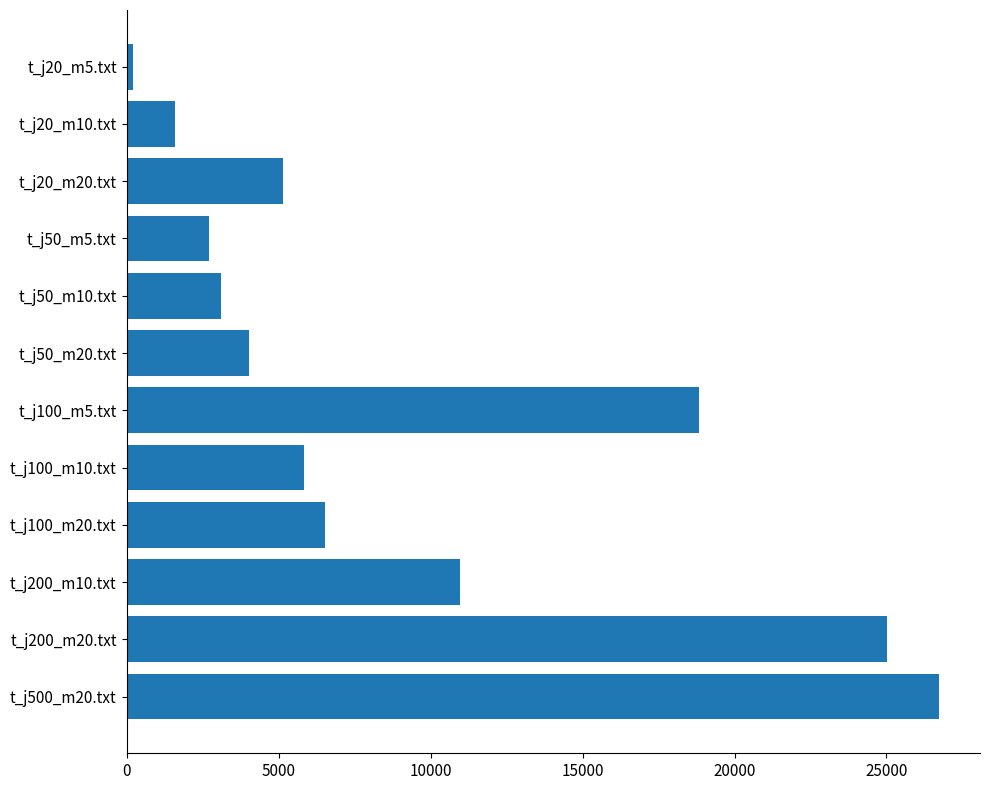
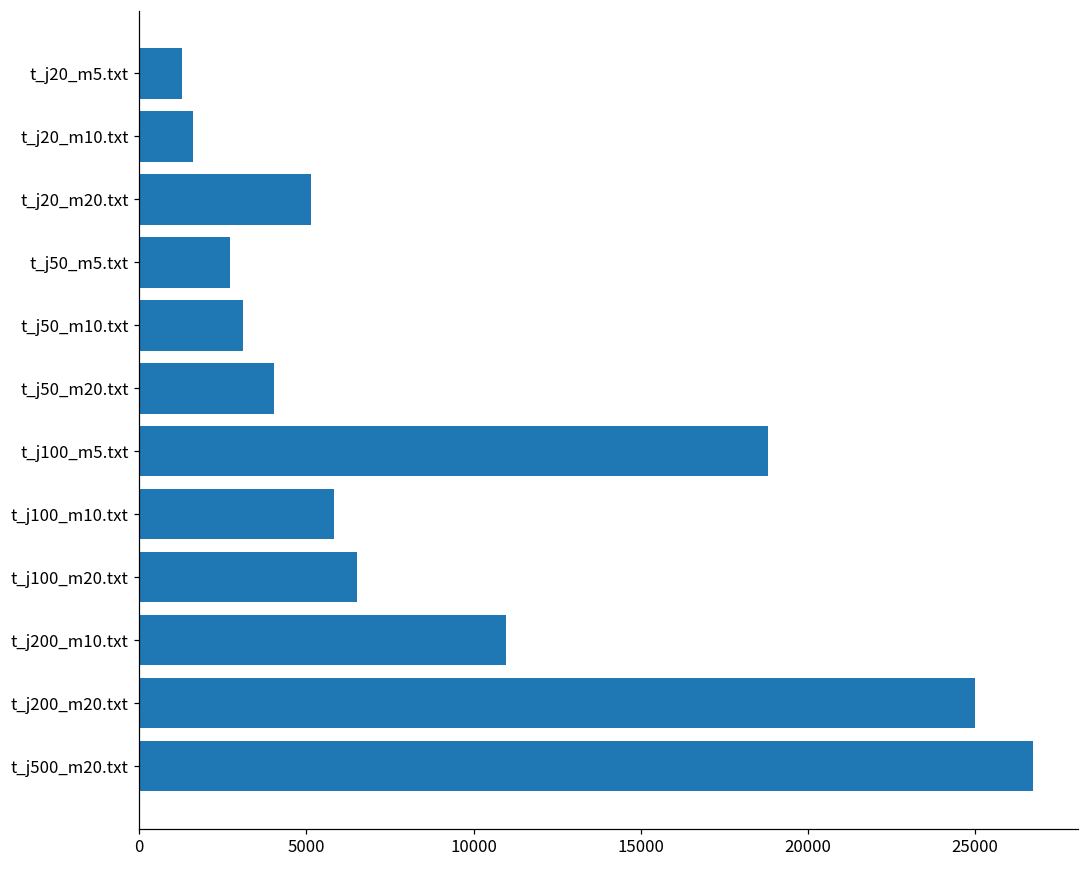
t_j20_m5.txt: 200 -> 1300
